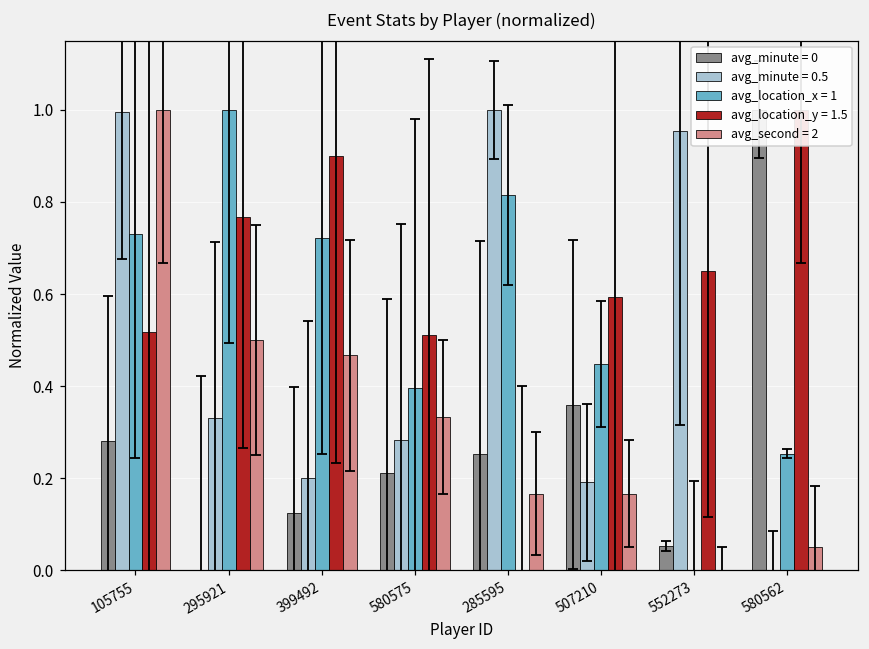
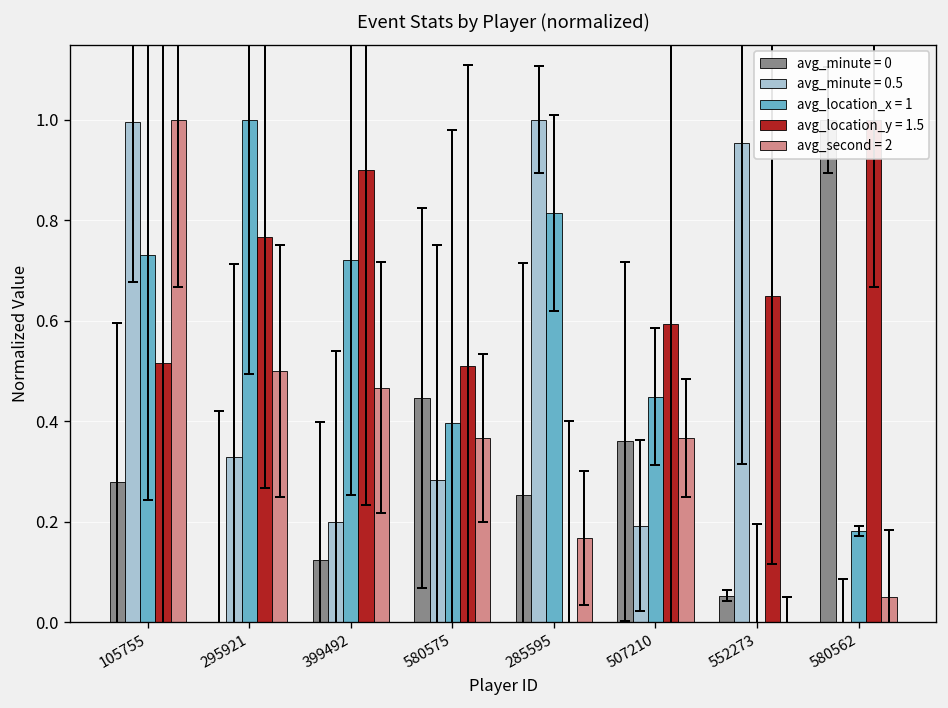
avg_minute = 0, 580575: 0.21 -> 0.45
avg_second = 2, 580575: 0.33 -> 0.37
avg_second = 2, 507210: 0.17 -> 0.37
avg_location_x = 1, 580562: 0.25 -> 0.18
